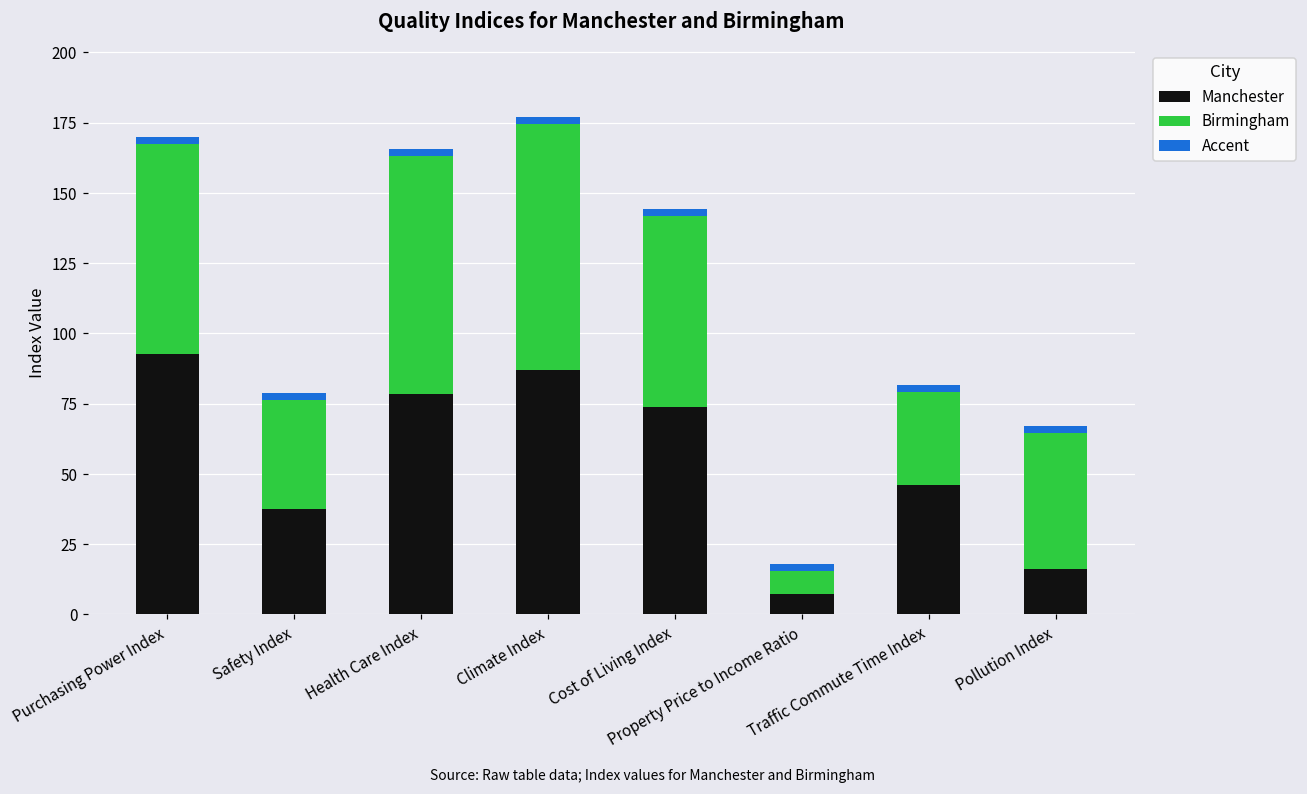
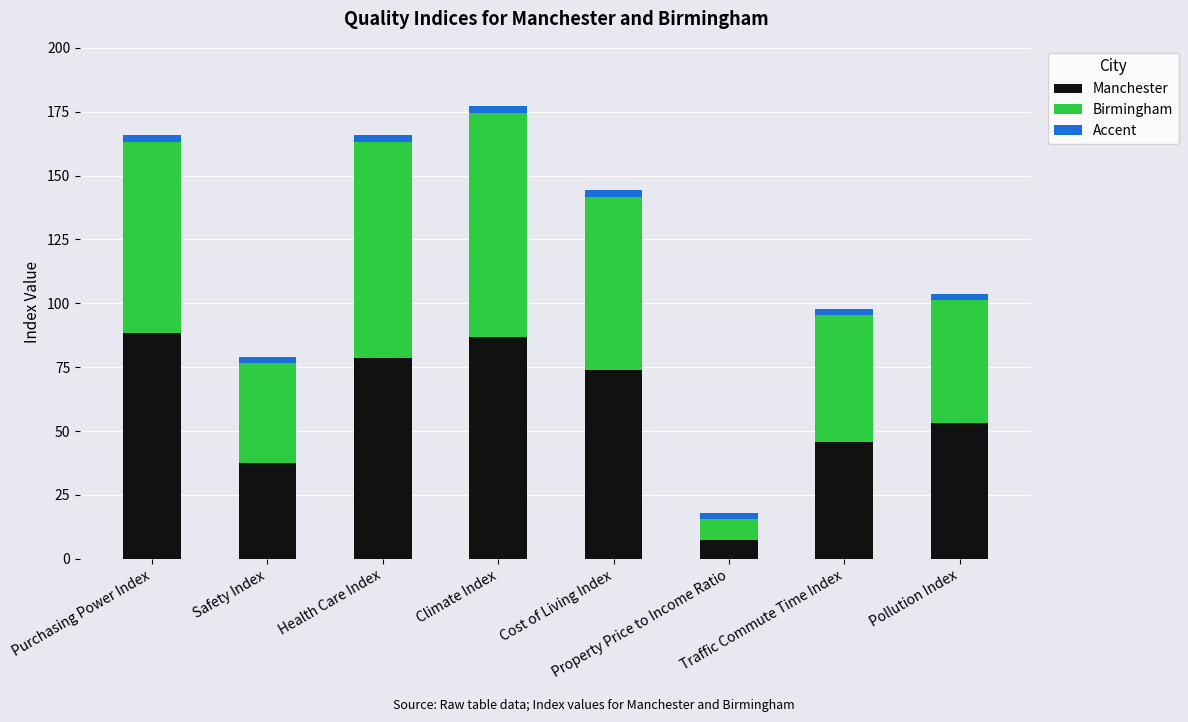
Manchester, Purchasing Power Index: 93 -> 89
Birmingham, Traffic Commute Time Index: 33 -> 49
Manchester, Pollution Index: 16 -> 53
